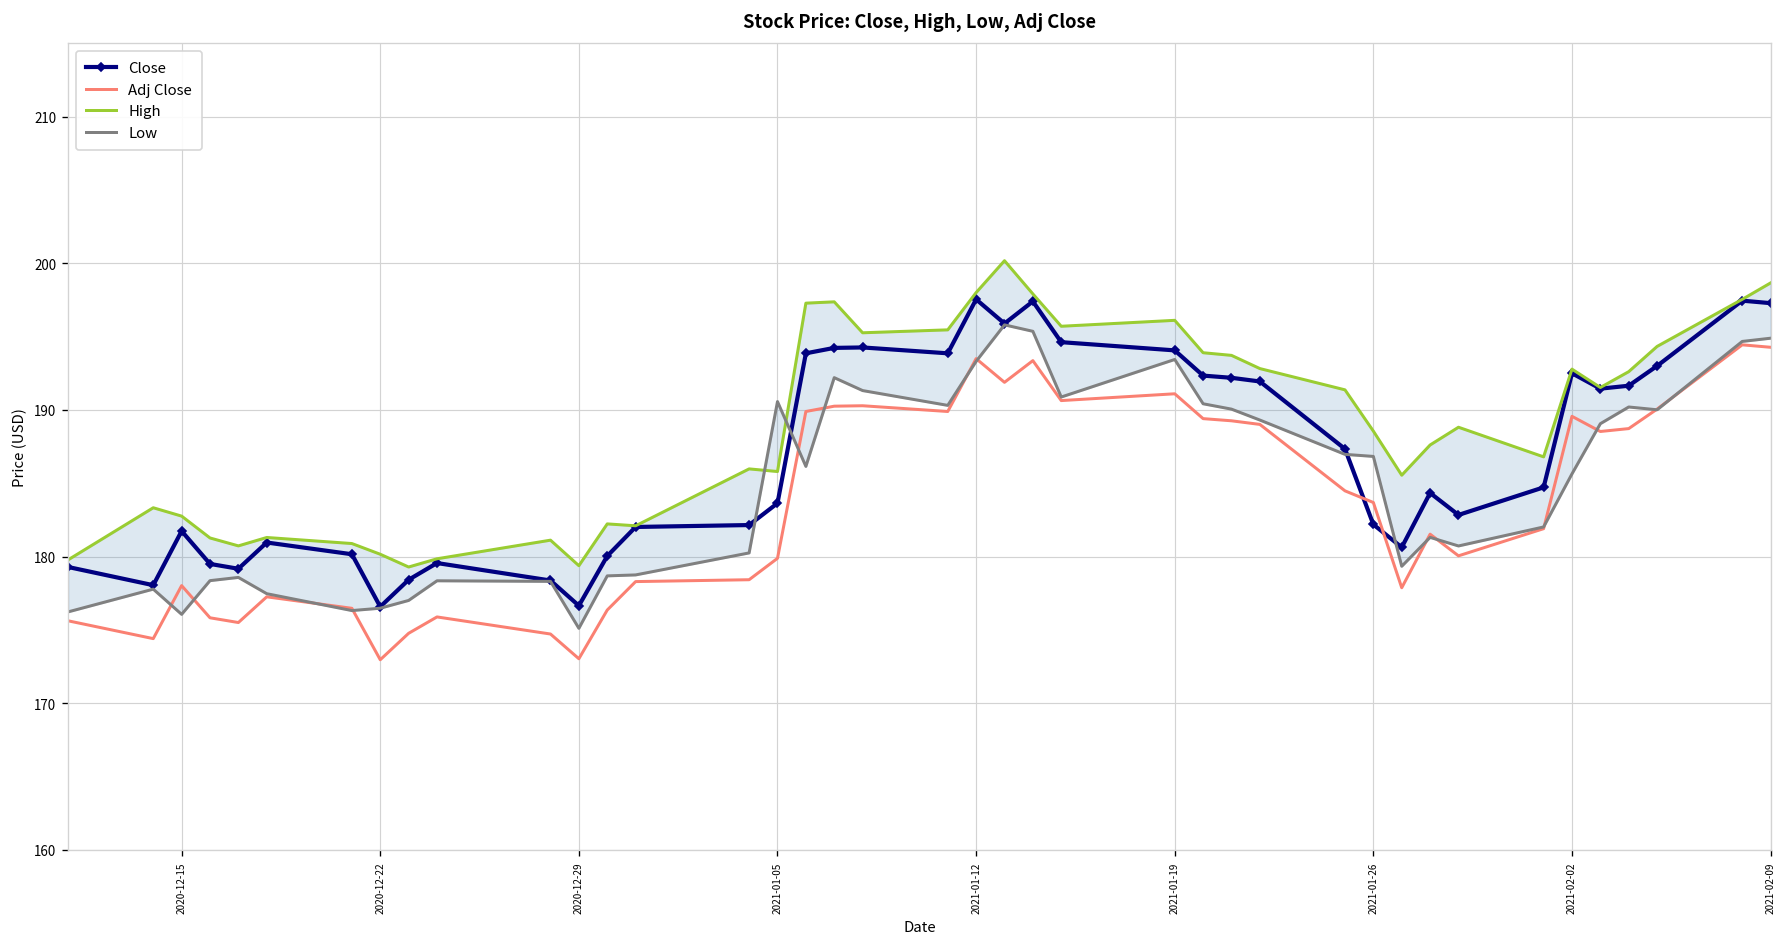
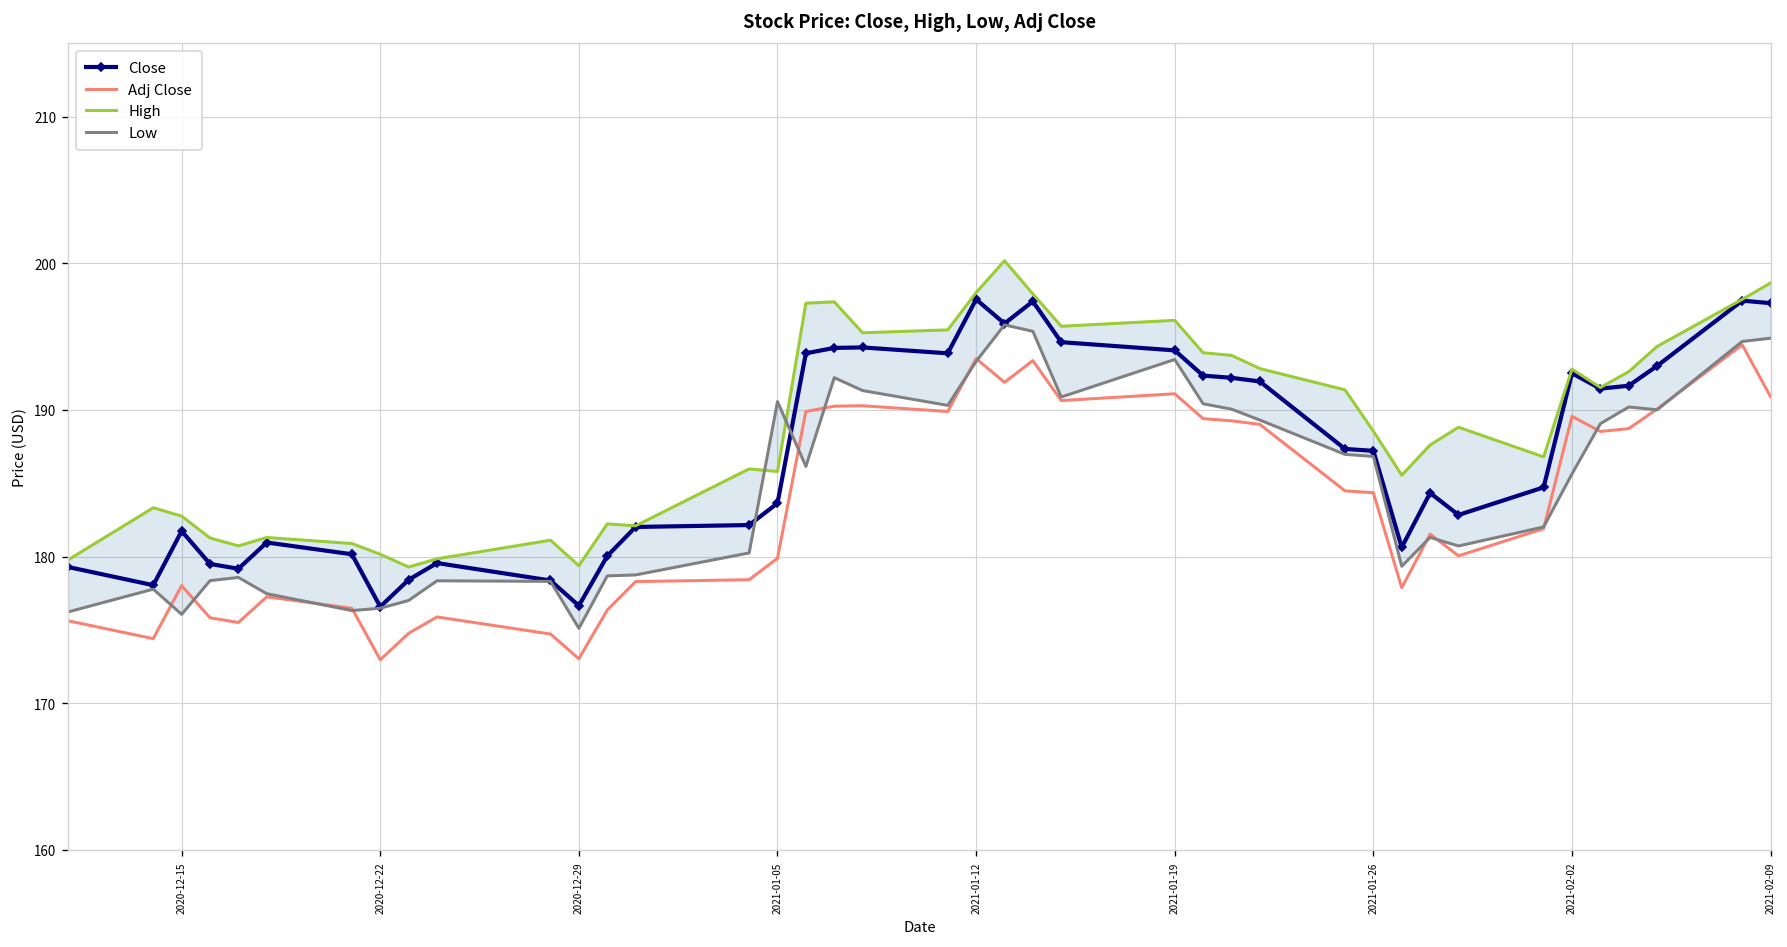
Close, 2021-01-26: 182.2 -> 187.2
Adj Close, 2021-01-26: 183.7 -> 184.4
Adj Close, 2021-02-09: 194.3 -> 190.9
